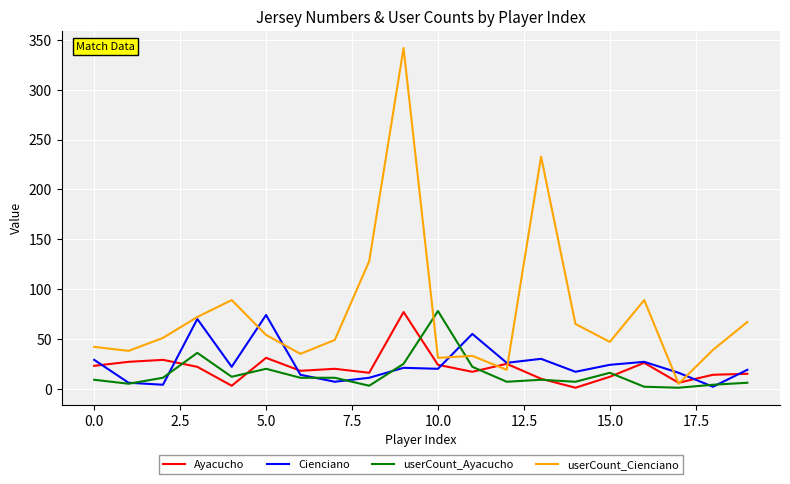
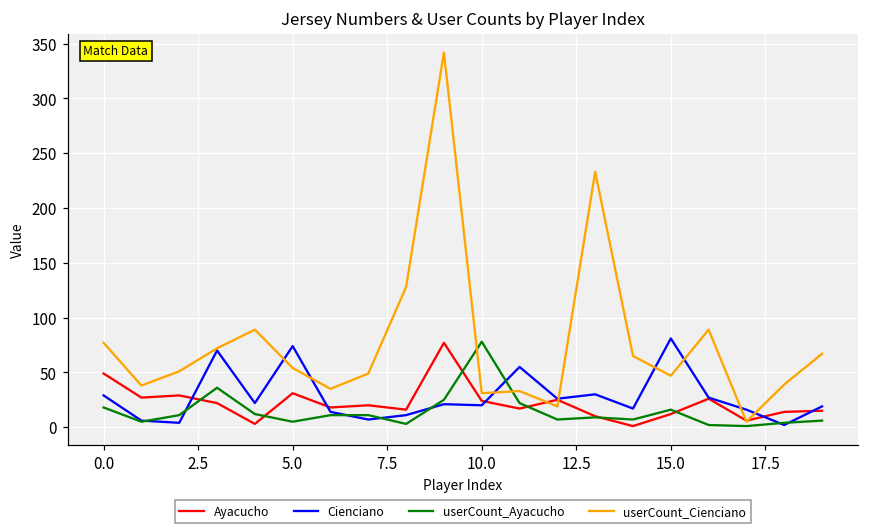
Ayacucho, 0.0: 20 -> 50
userCount_Ayacucho, 0.0: 10 -> 20
userCount_Cienciano, 0.0: 40 -> 80
userCount_Ayacucho, 5.0: 20 -> 10
Cienciano, 15.0: 20 -> 80
